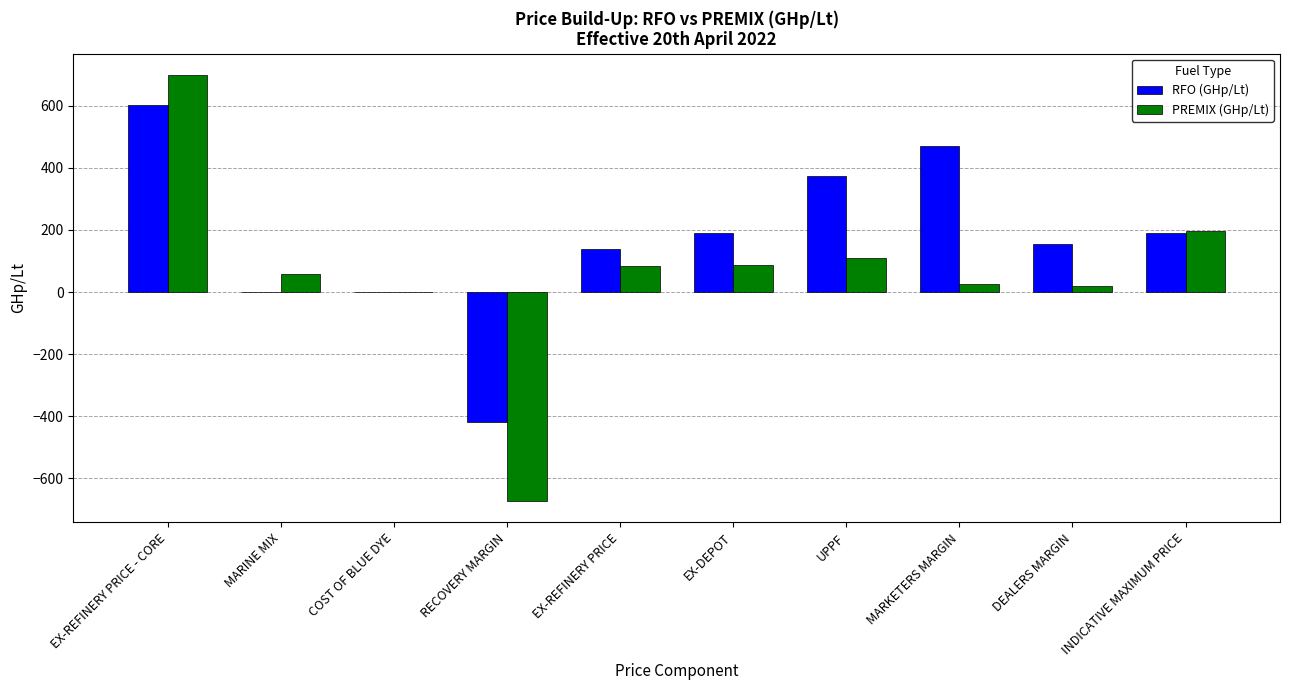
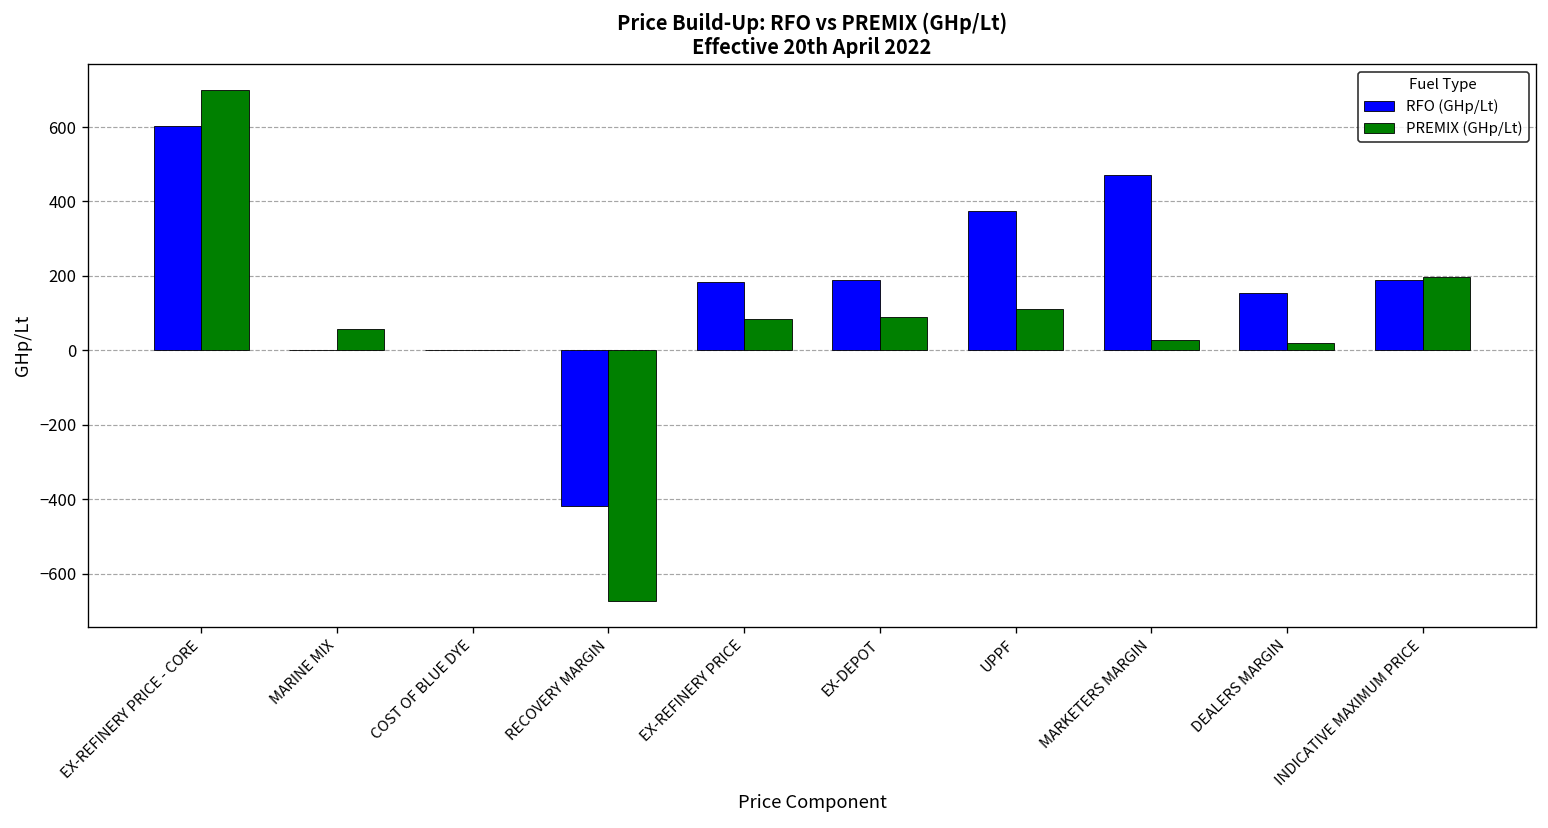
RFO (GHp/Lt), EX-REFINERY PRICE: 140 -> 180
